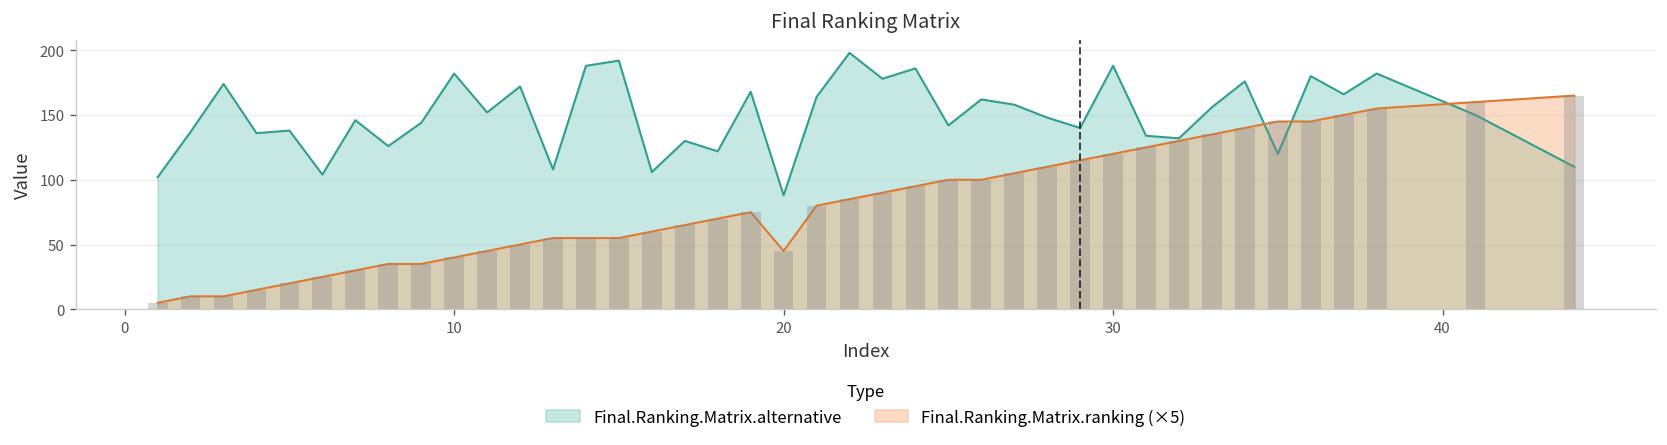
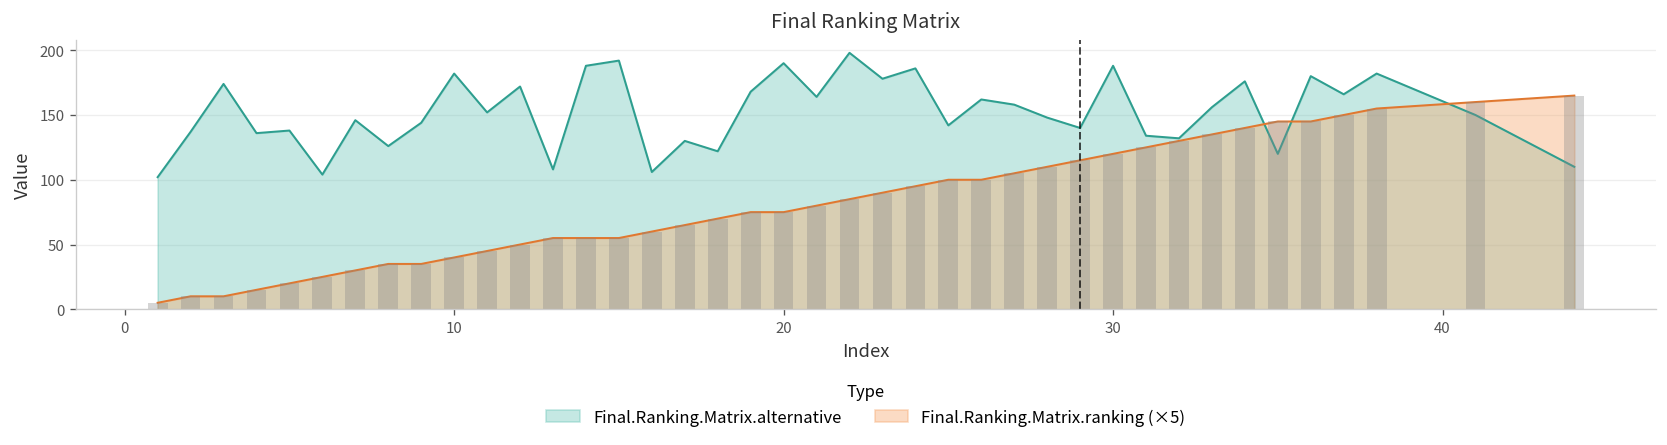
Final.Ranking.Matrix.alternative, 20: 88 -> 190
Final.Ranking.Matrix.ranking (×5), 20: 45 -> 75
